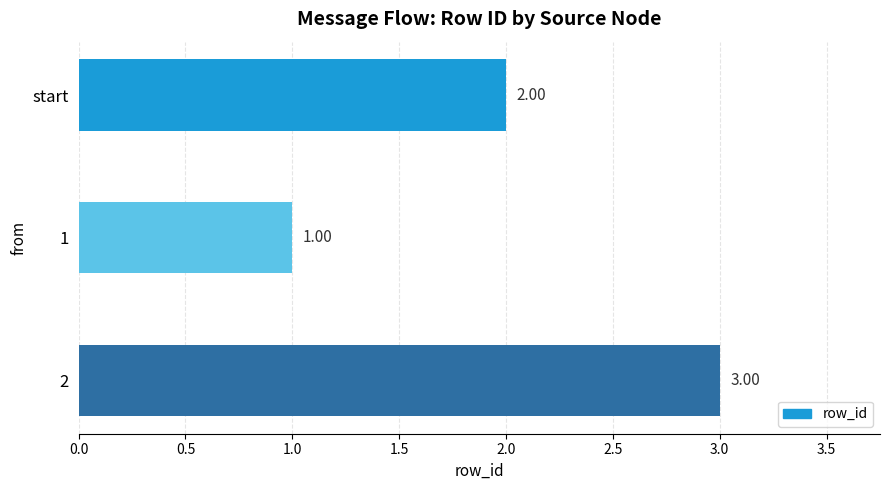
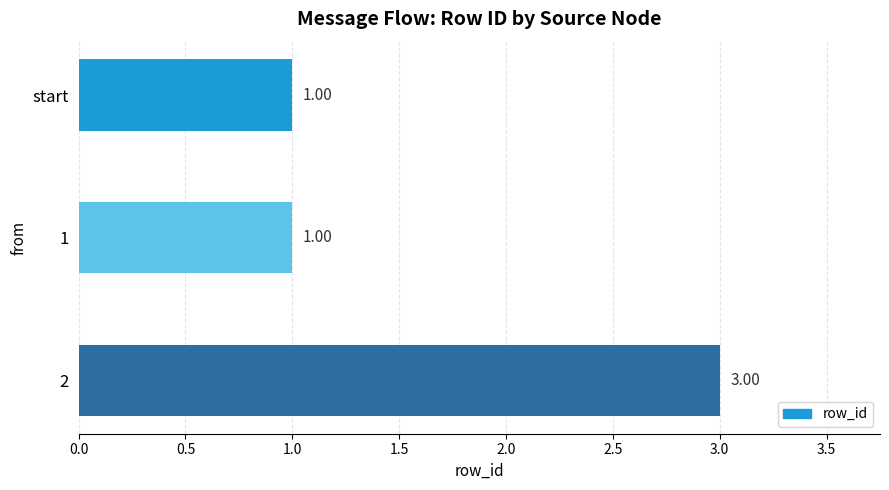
start: 2.00 -> 1.00
